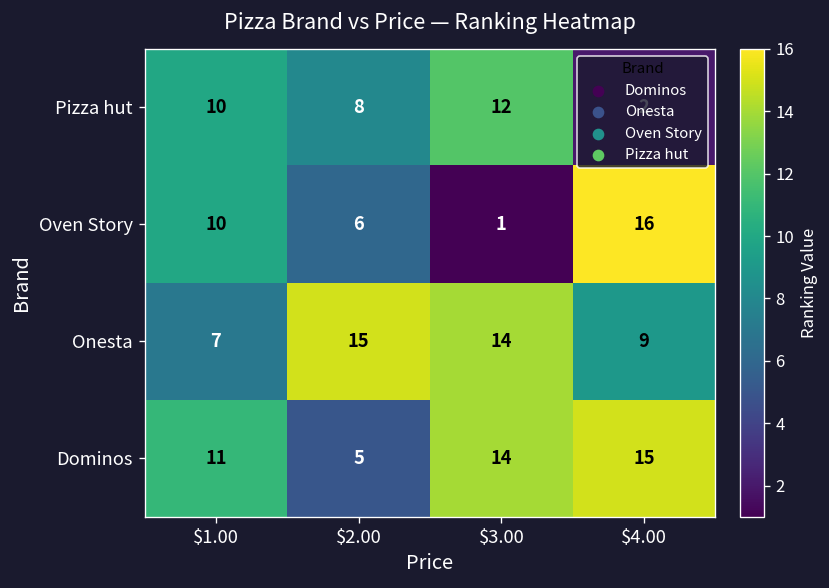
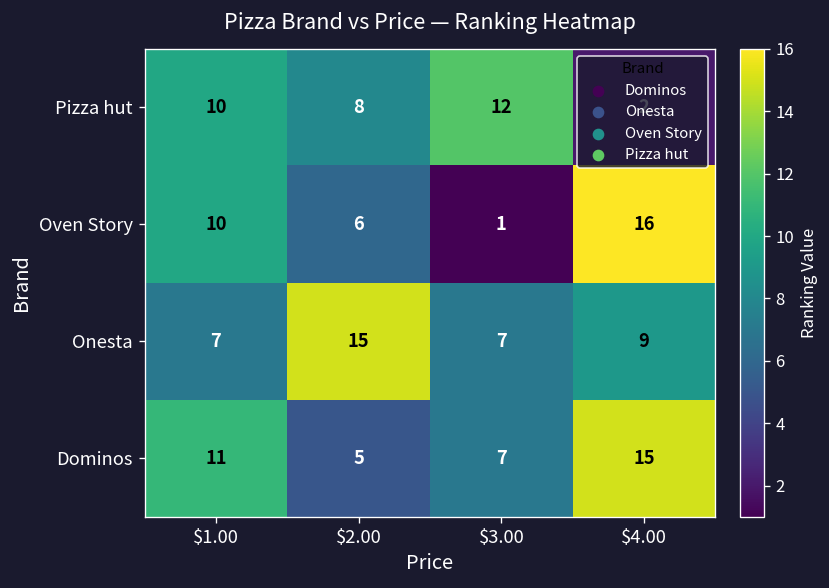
Onesta, $3.00: 14 -> 7
Dominos, $3.00: 14 -> 7
